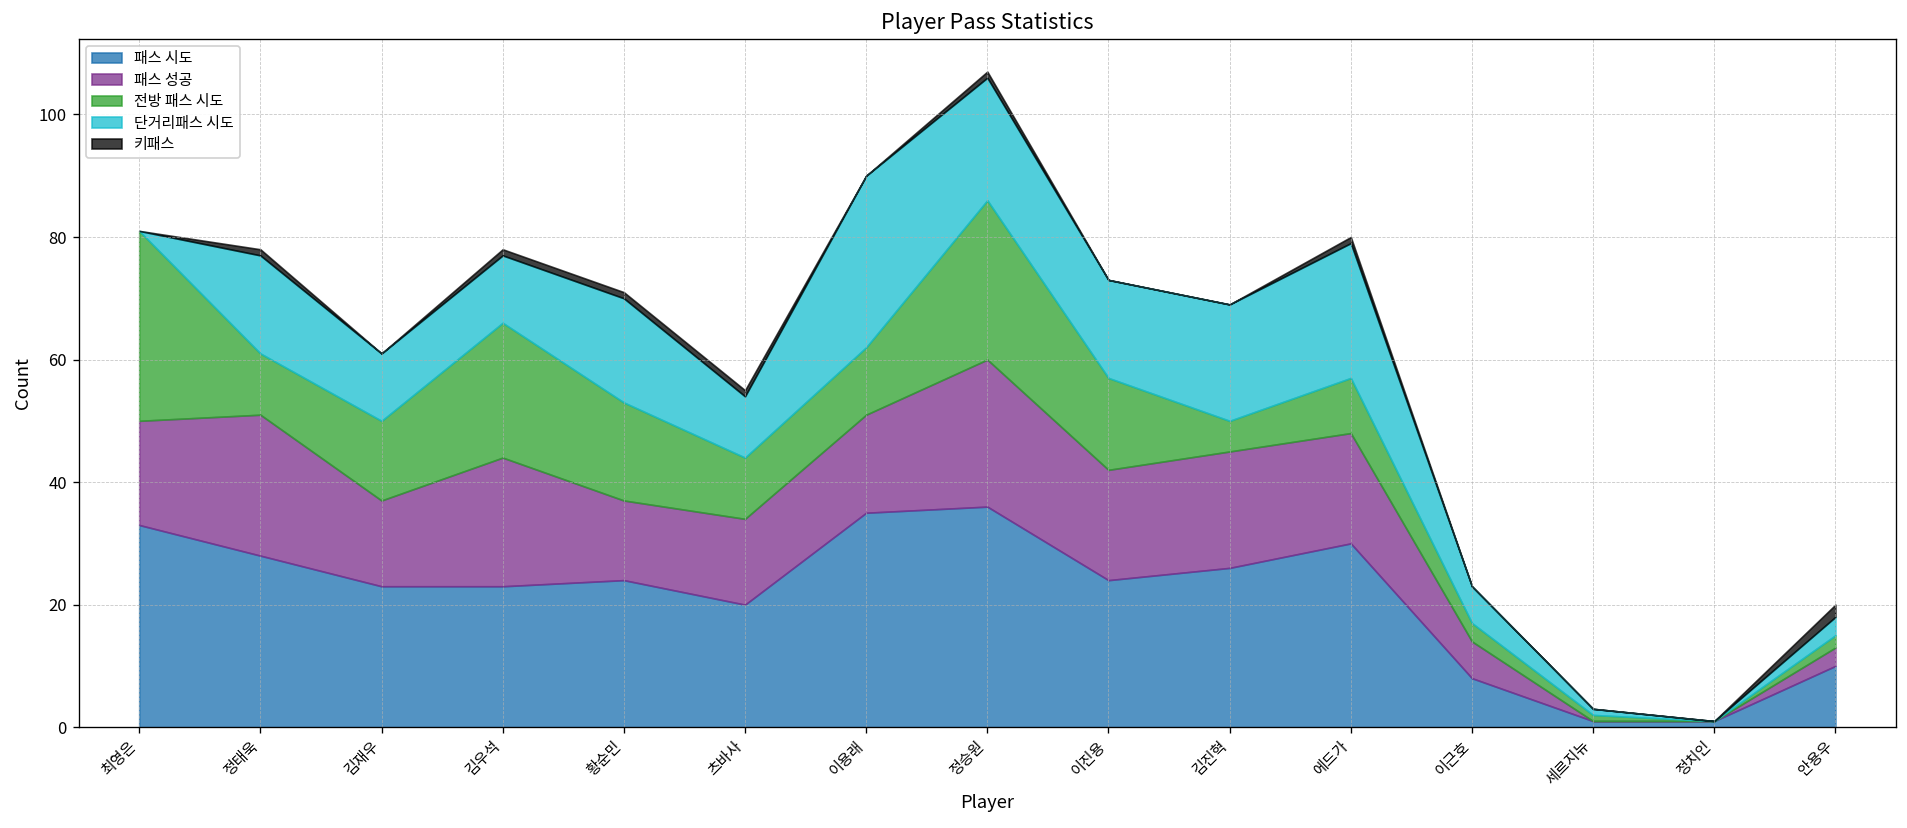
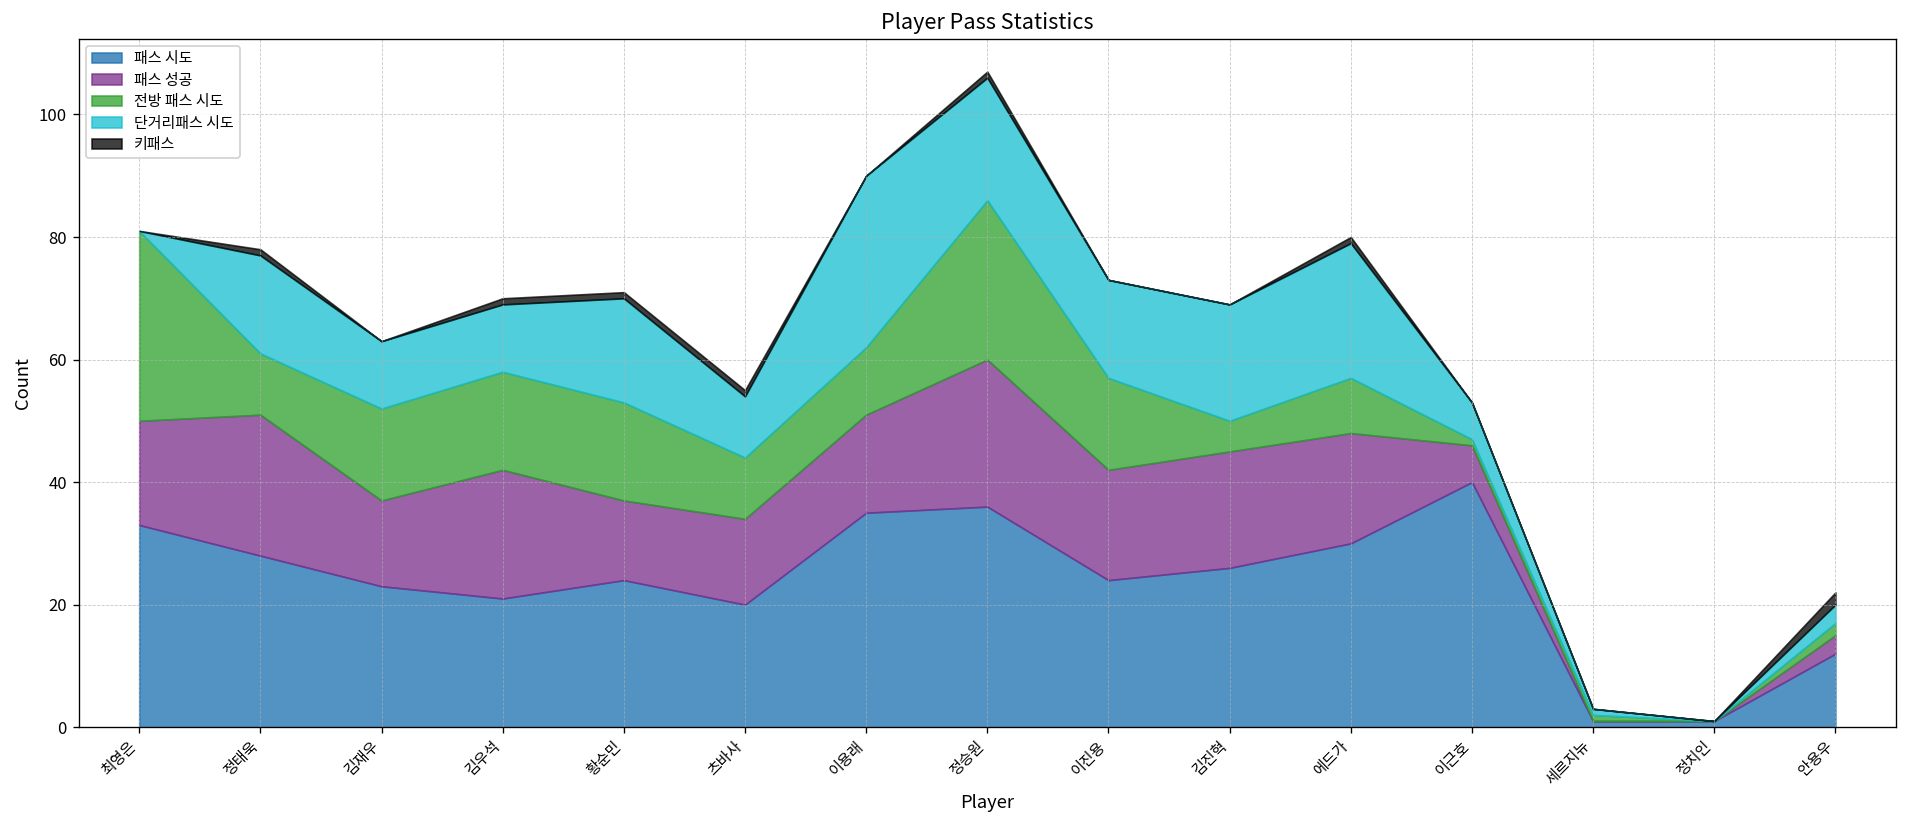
전방 패스 시도, 김재우: 13 -> 15
패스 시도, 김우석: 23 -> 21
전방 패스 시도, 김우석: 22 -> 16
패스 시도, 이근호: 8 -> 40
전방 패스 시도, 이근호: 3 -> 1
패스 시도, 안용우: 10 -> 12
